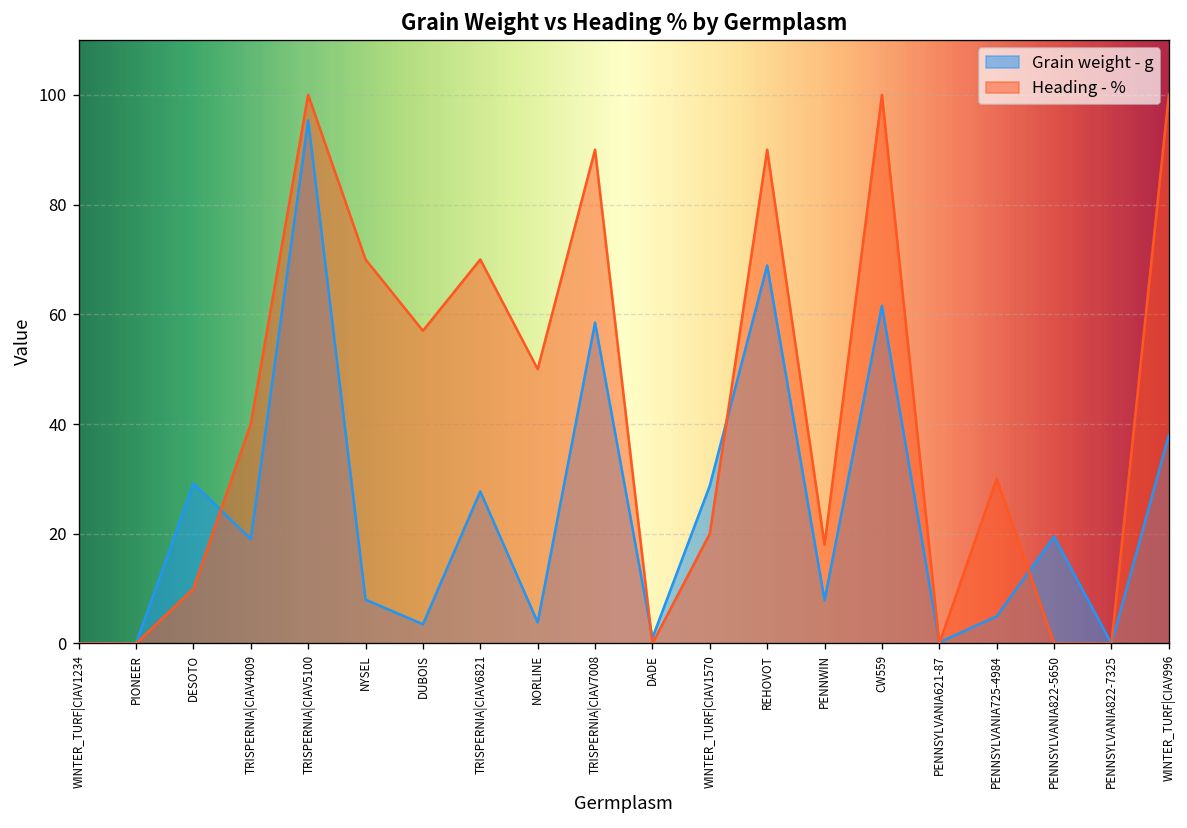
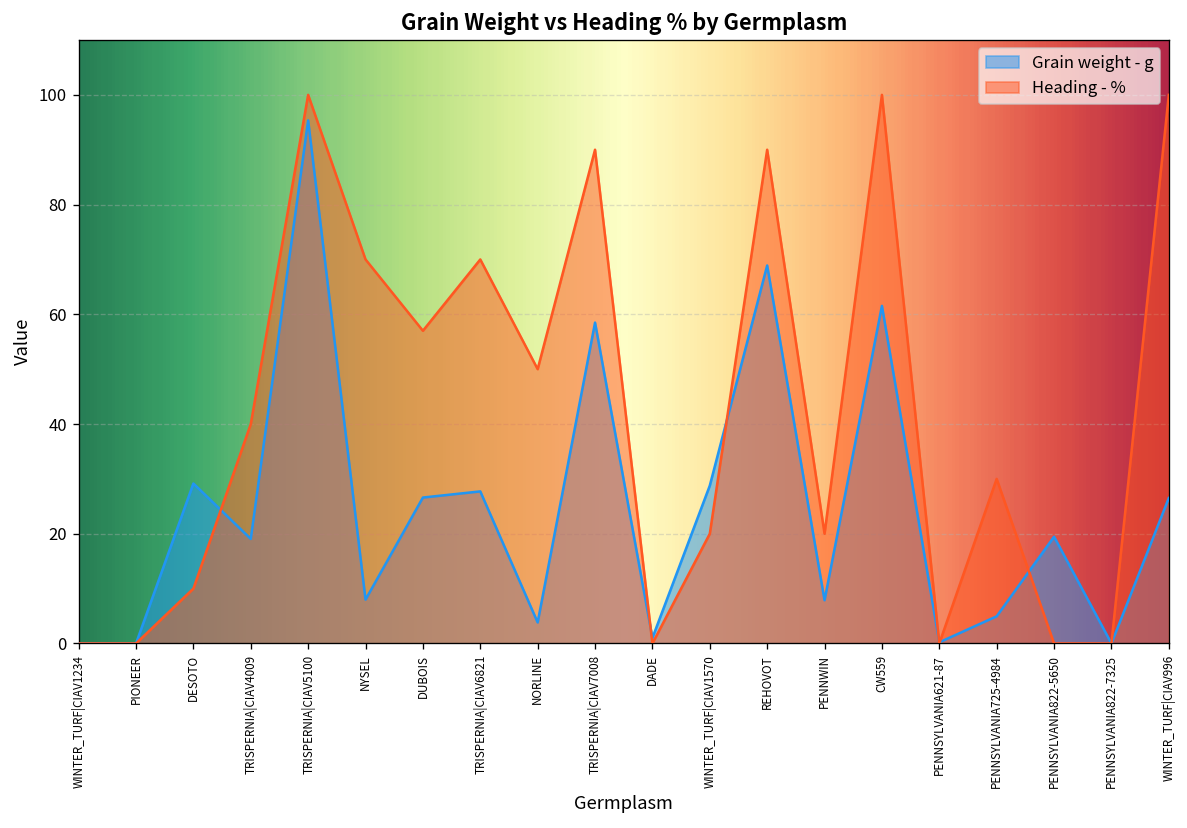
Grain weight - g, DUBOIS: 4 -> 27
Heading - %, PENNWIN: 18 -> 20
Grain weight - g, WINTER_TURF|CIAV996: 38 -> 27
